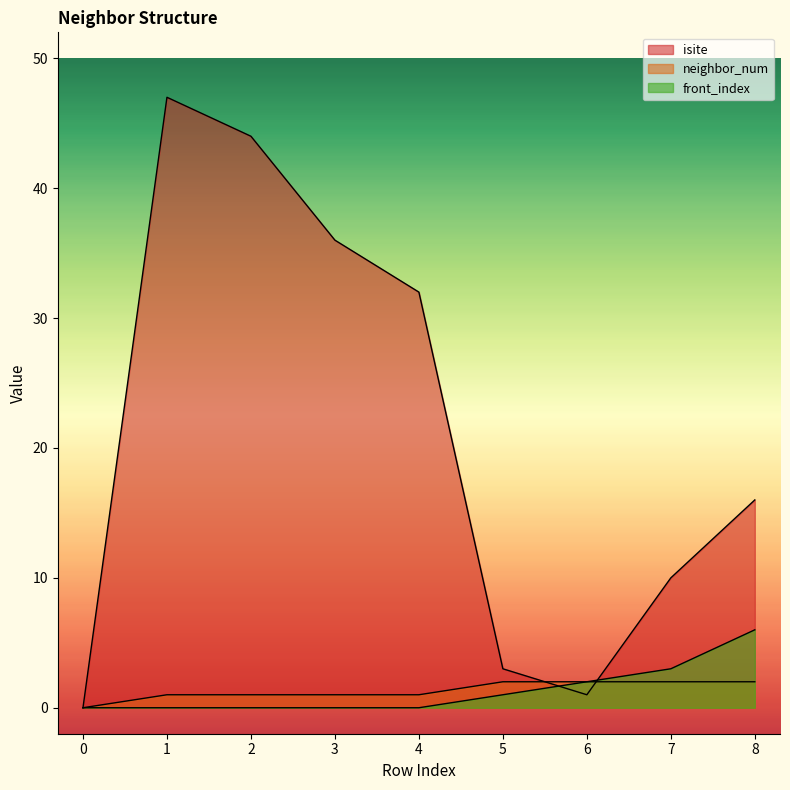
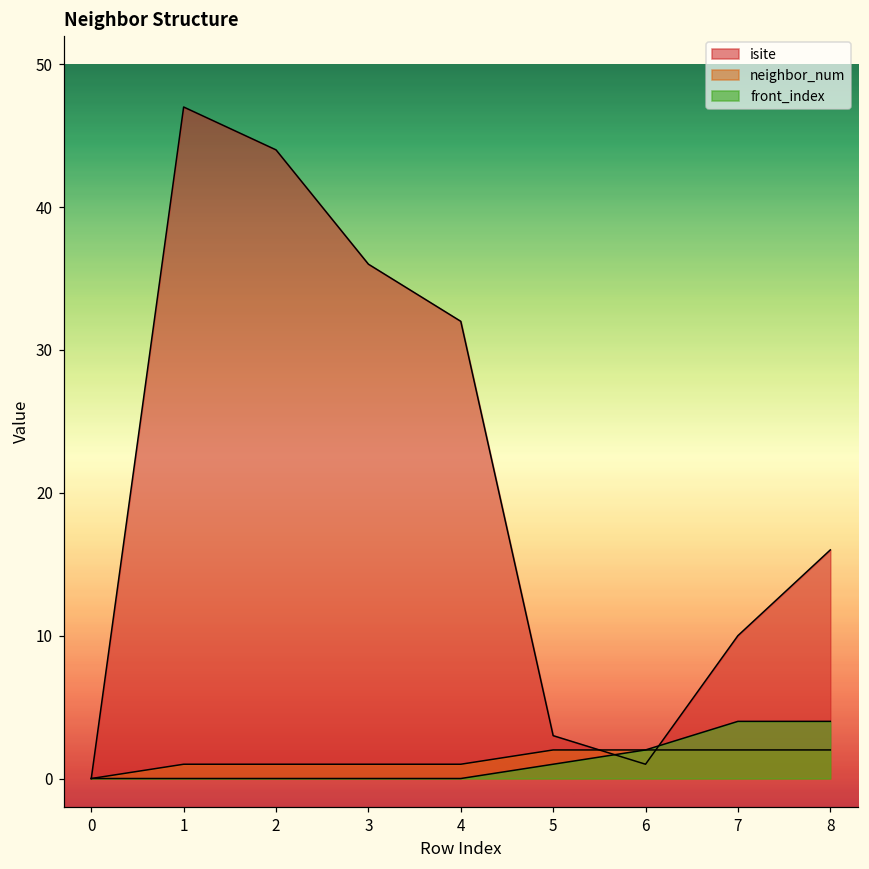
front_index, 7: 3 -> 4
front_index, 8: 6 -> 4
